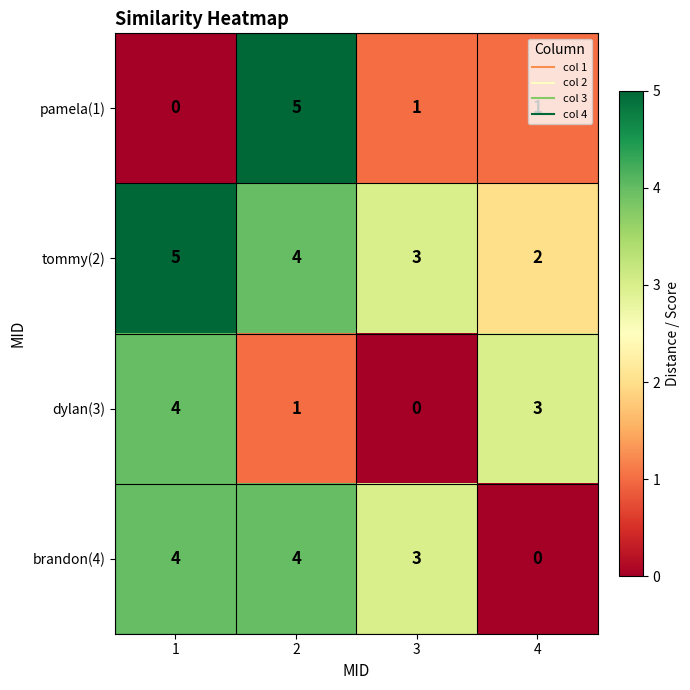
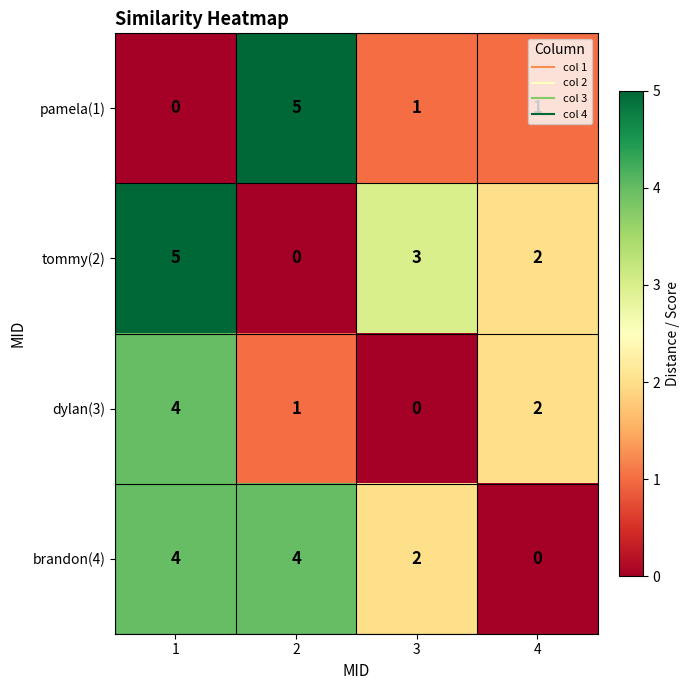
tommy(2), 2: 4 -> 0
dylan(3), 4: 3 -> 2
brandon(4), 3: 3 -> 2
